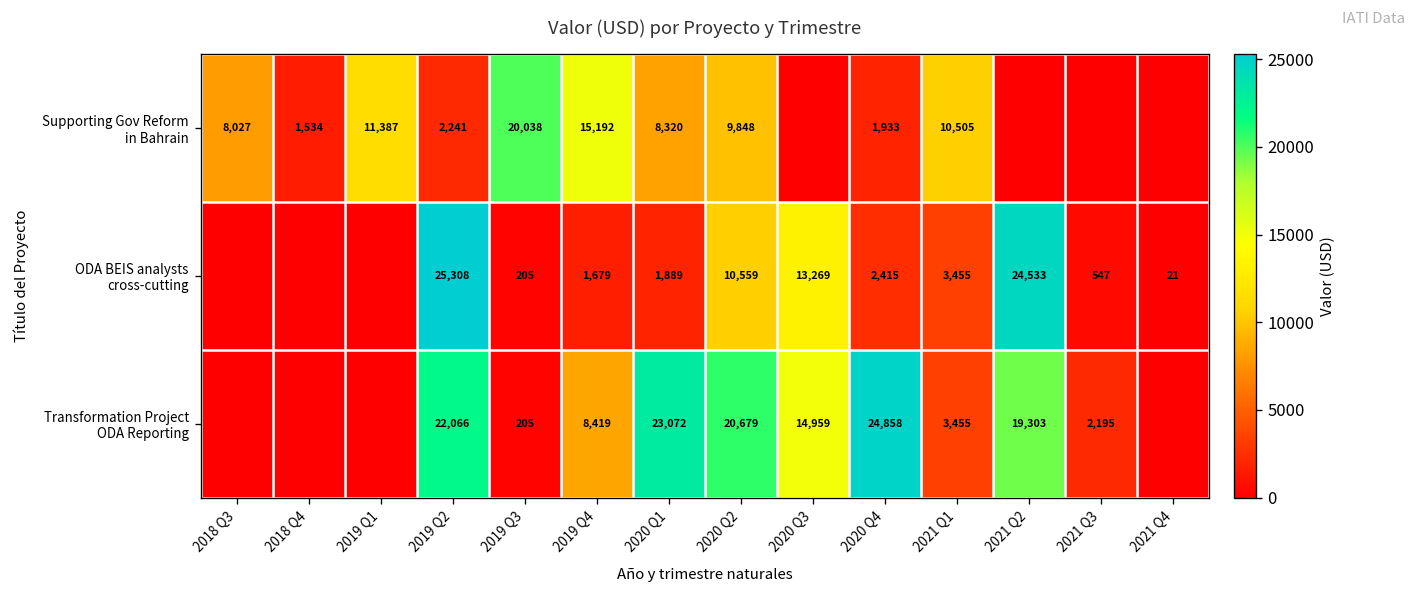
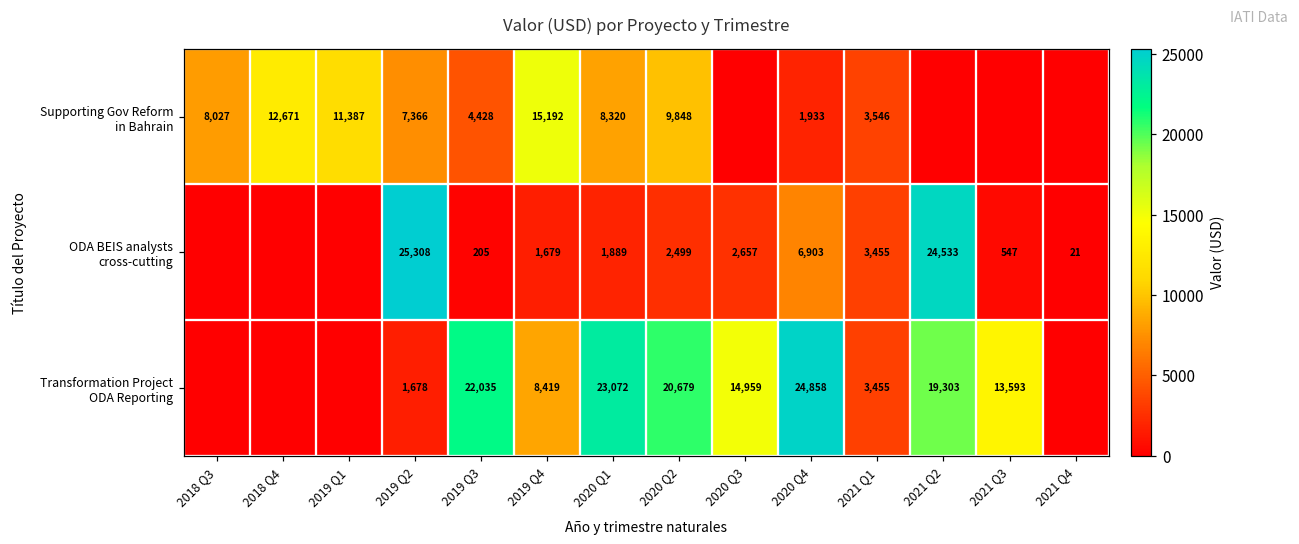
Supporting Gov Reform in Bahrain, 2018 Q4: 1,534 -> 12,671
Supporting Gov Reform in Bahrain, 2019 Q2: 2,241 -> 7,366
Supporting Gov Reform in Bahrain, 2019 Q3: 20,038 -> 4,428
Supporting Gov Reform in Bahrain, 2021 Q1: 10,505 -> 3,546
ODA BEIS analysts cross-cutting, 2020 Q2: 10,559 -> 2,499
ODA BEIS analysts cross-cutting, 2020 Q3: 13,269 -> 2,657
ODA BEIS analysts cross-cutting, 2020 Q4: 2,415 -> 6,903
Transformation Project ODA Reporting, 2019 Q2: 22,066 -> 1,678
Transformation Project ODA Reporting, 2019 Q3: 205 -> 22,035
Transformation Project ODA Reporting, 2021 Q3: 2,195 -> 13,593
